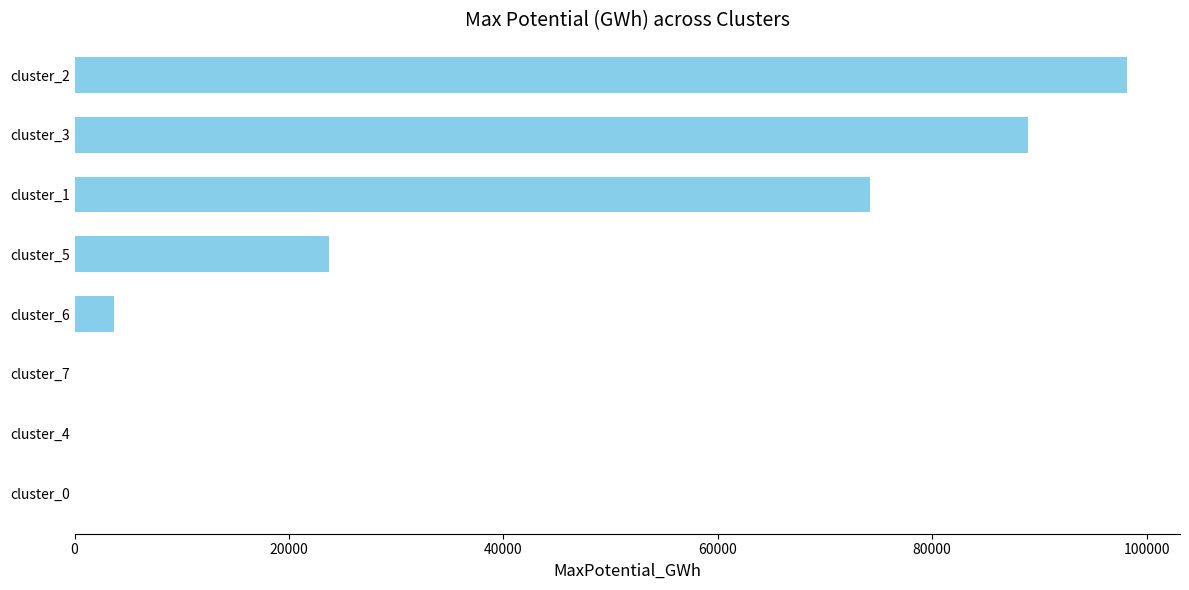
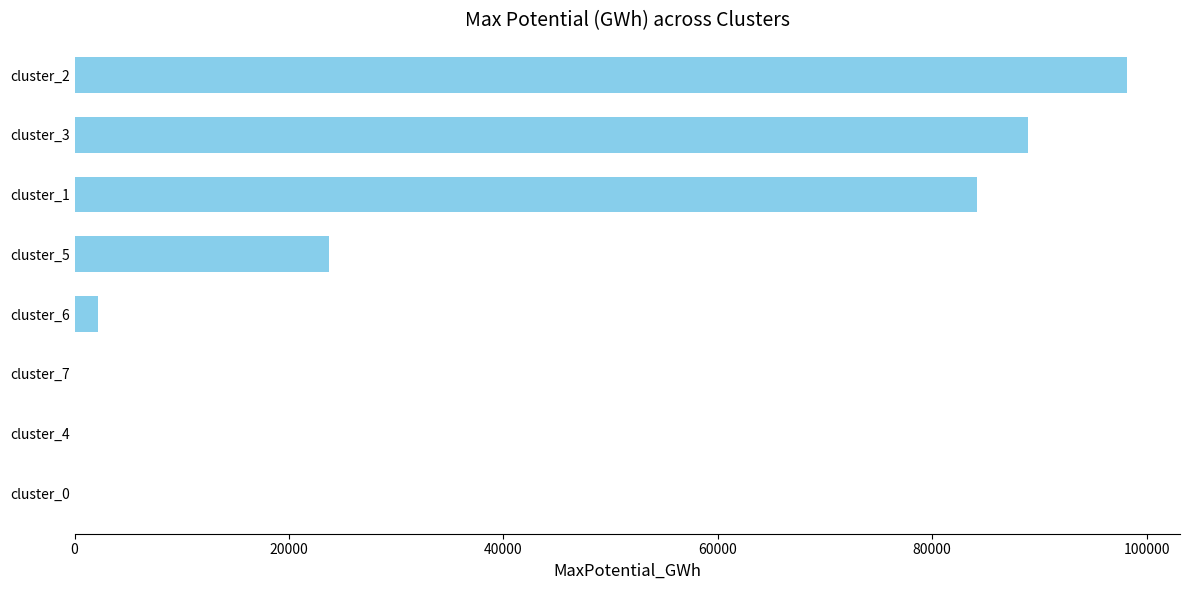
cluster_1: 74200 -> 84100
cluster_6: 3600 -> 2200
